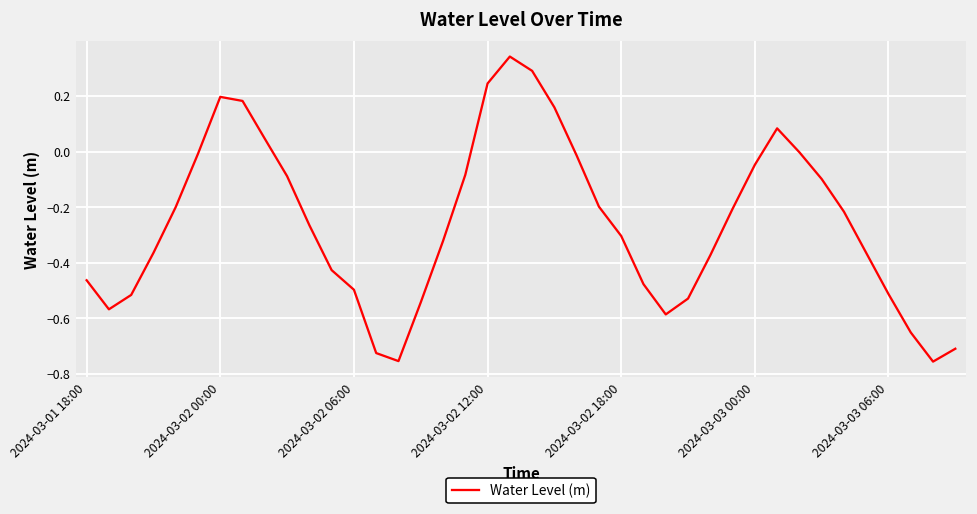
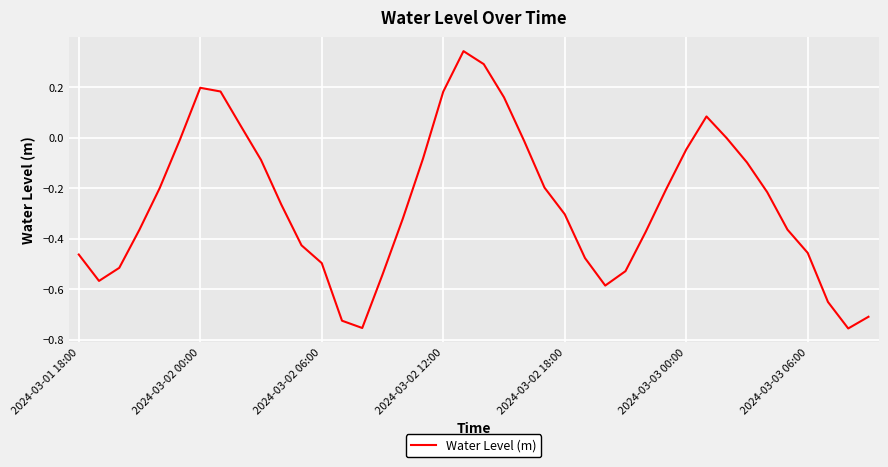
2024-03-02 12:00: 0.25 -> 0.18
2024-03-03 06:00: -0.51 -> -0.46
